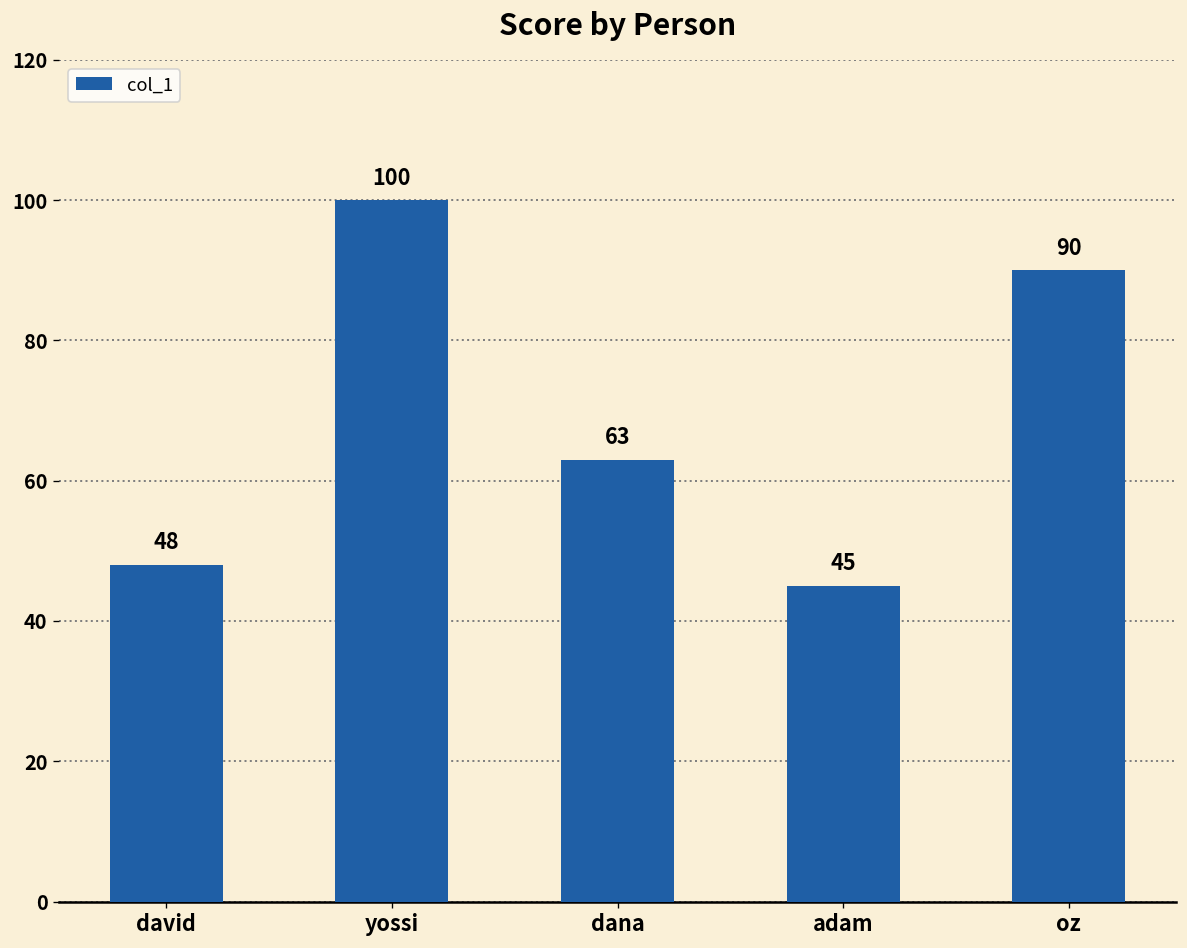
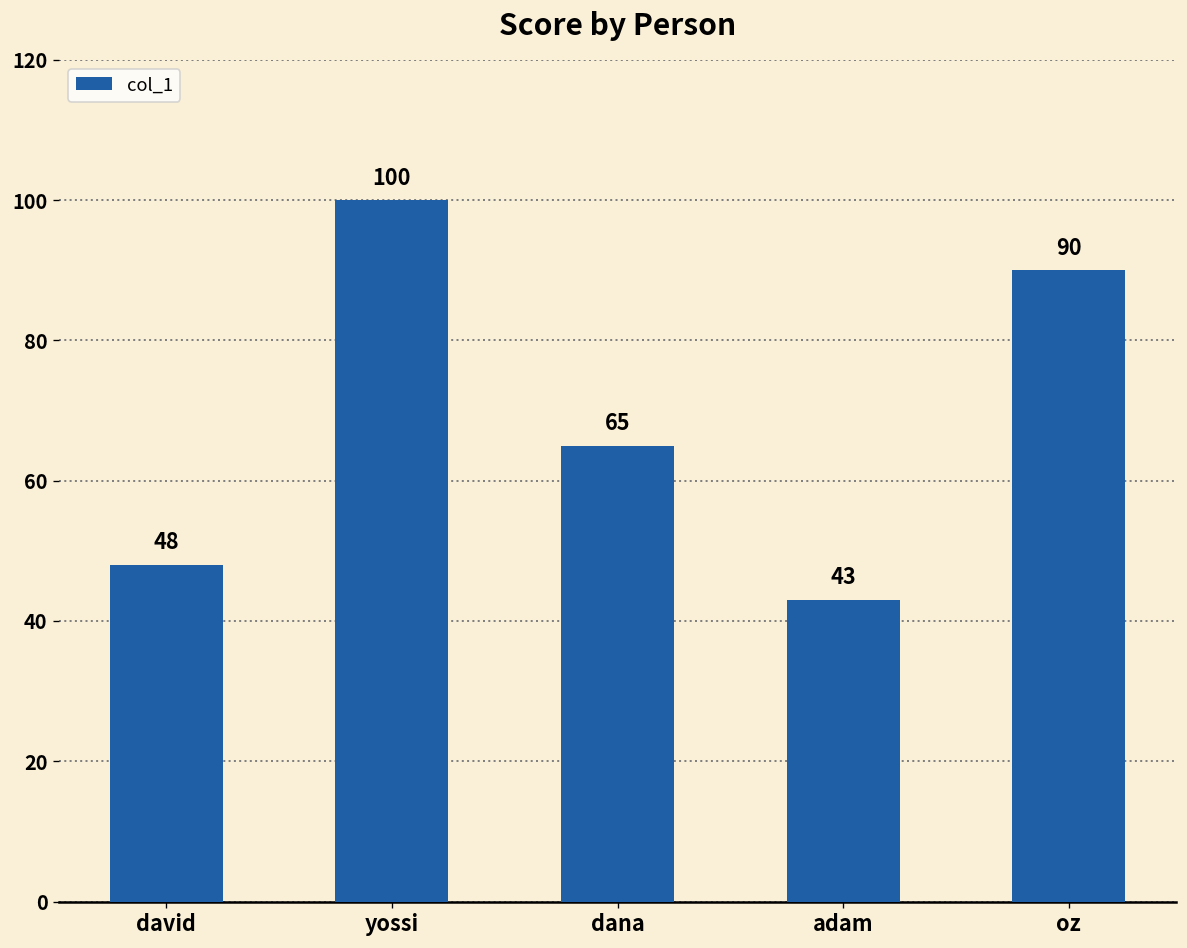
dana: 63 -> 65
adam: 45 -> 43
